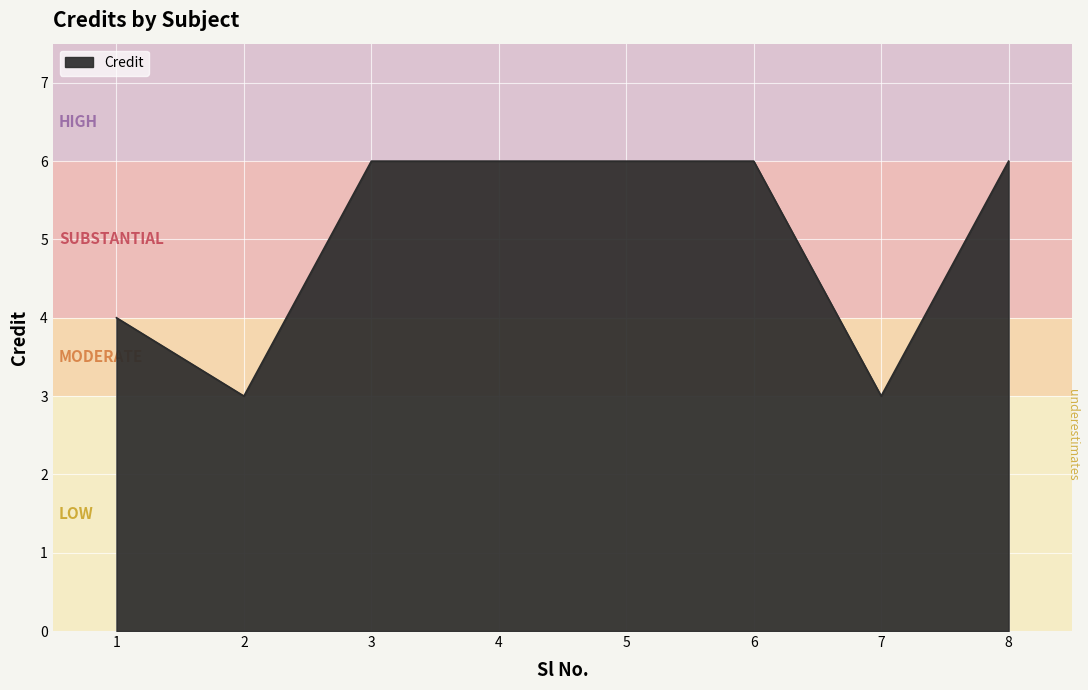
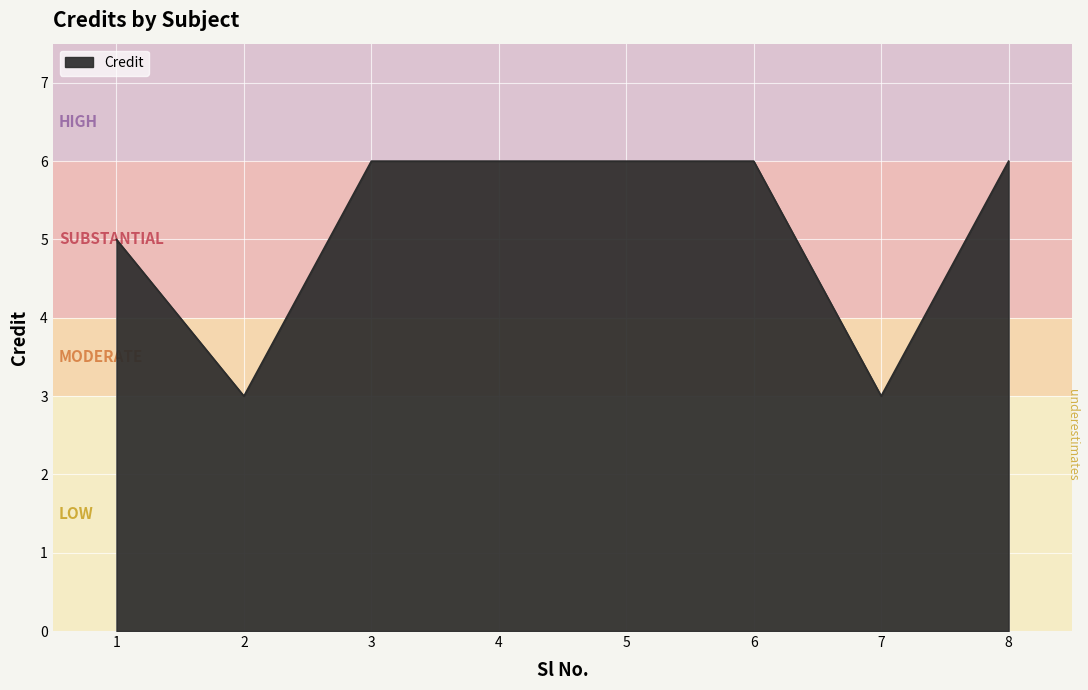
1: 4 -> 5
